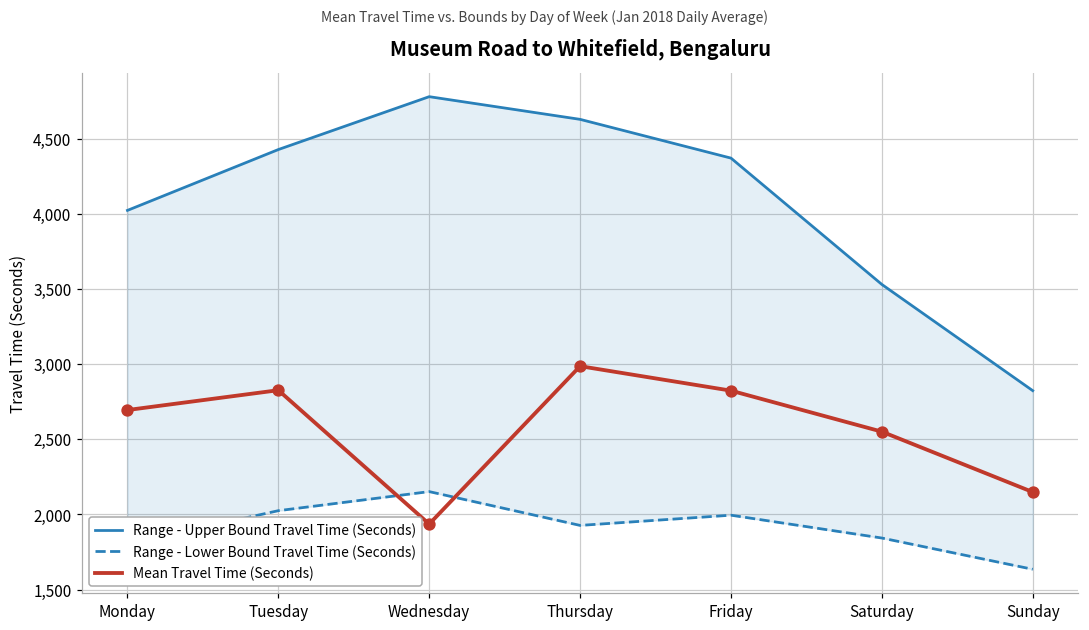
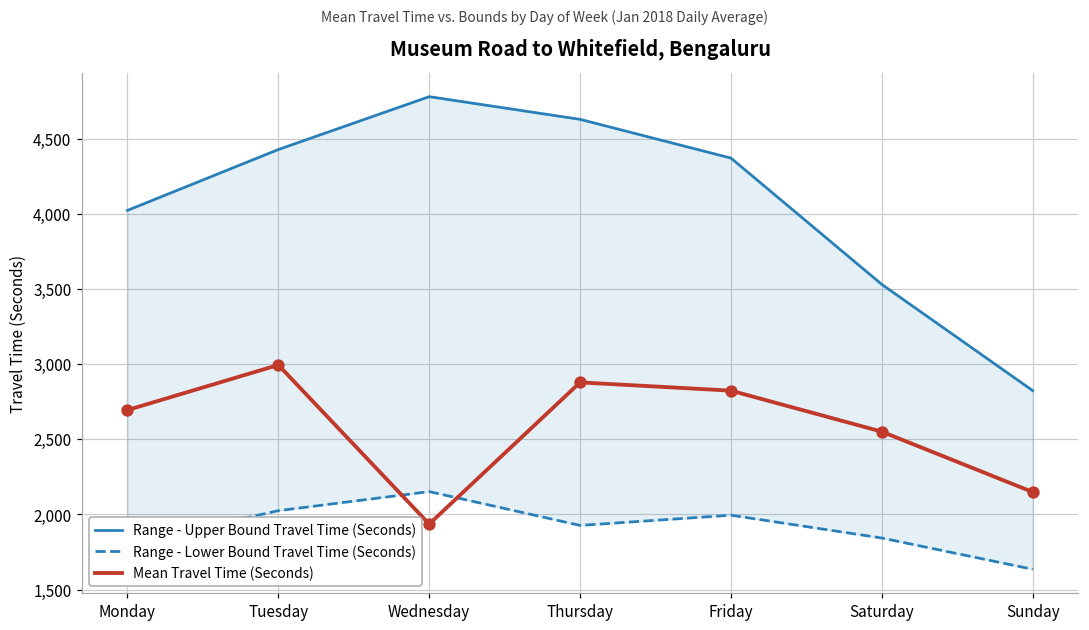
Mean Travel Time (Seconds), Tuesday: 2,830 -> 3,000
Mean Travel Time (Seconds), Thursday: 2,990 -> 2,880
